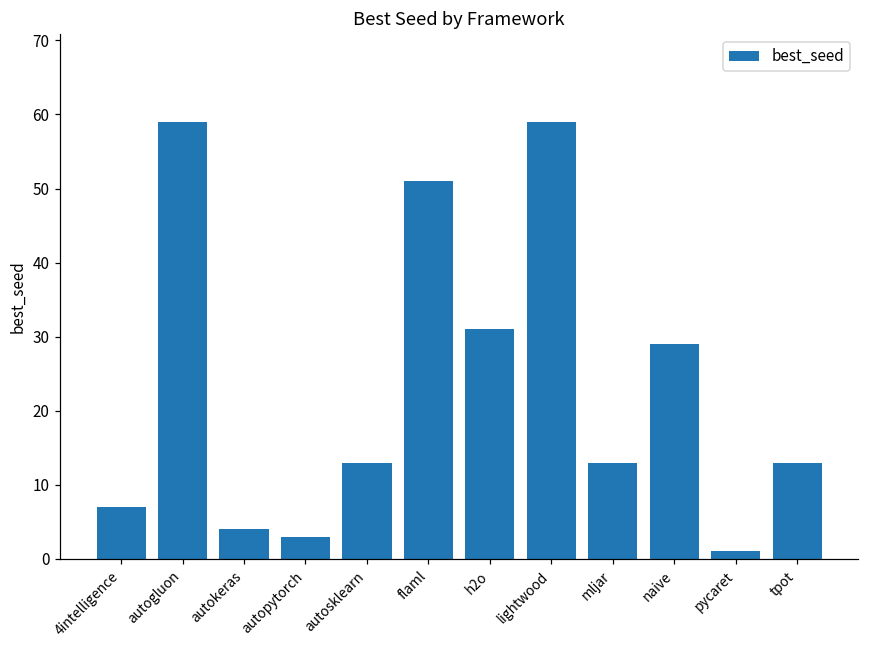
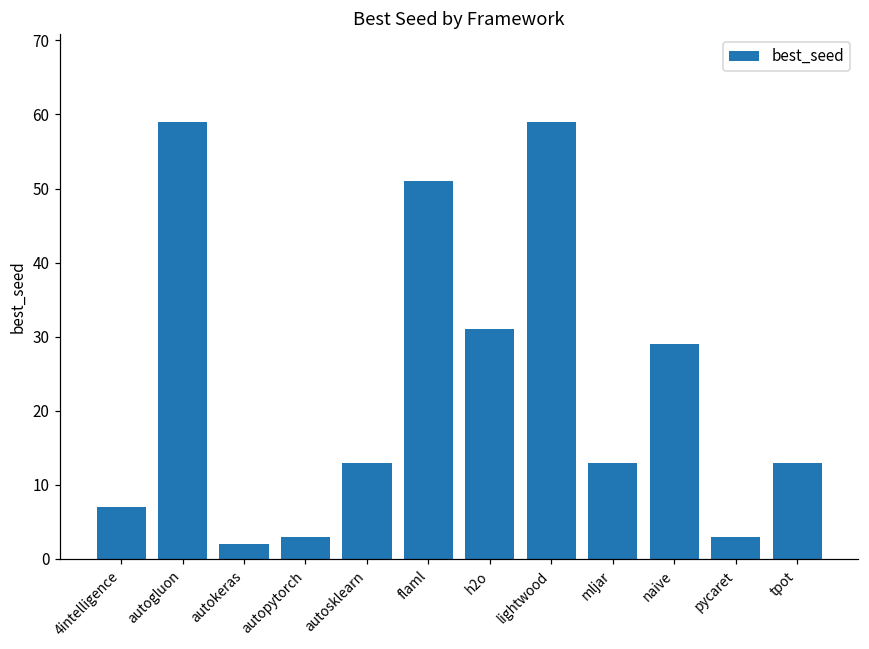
autokeras: 4 -> 2
pycaret: 1 -> 3
